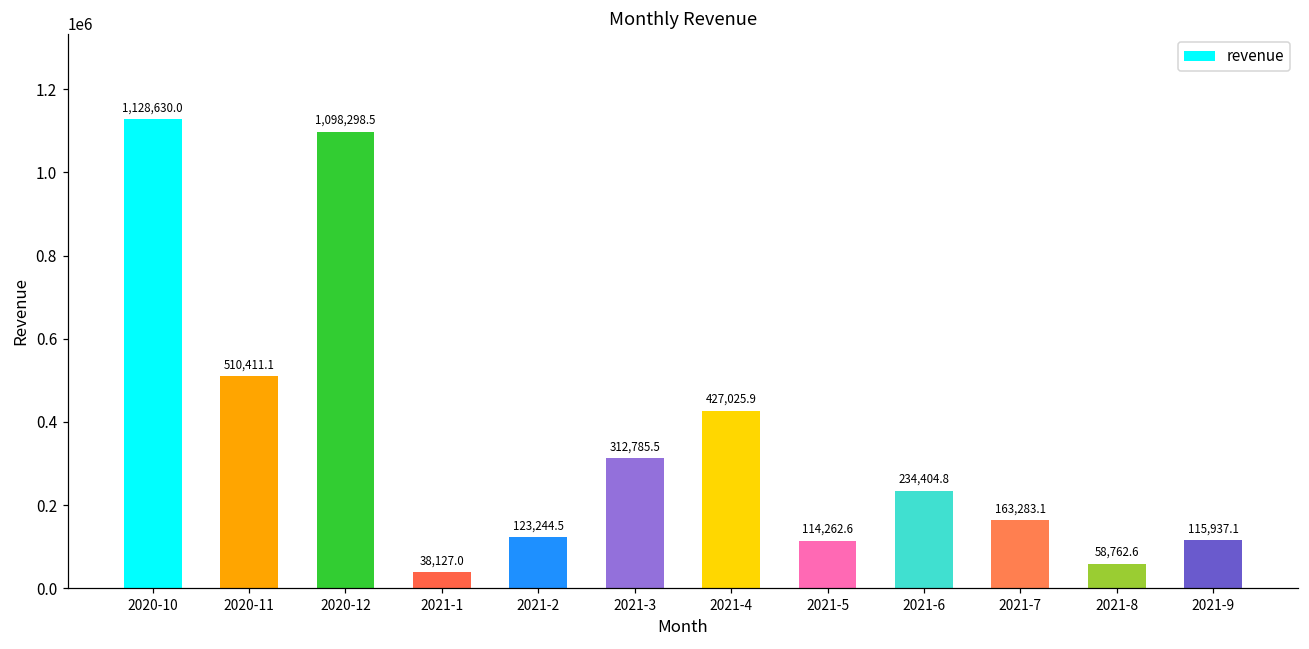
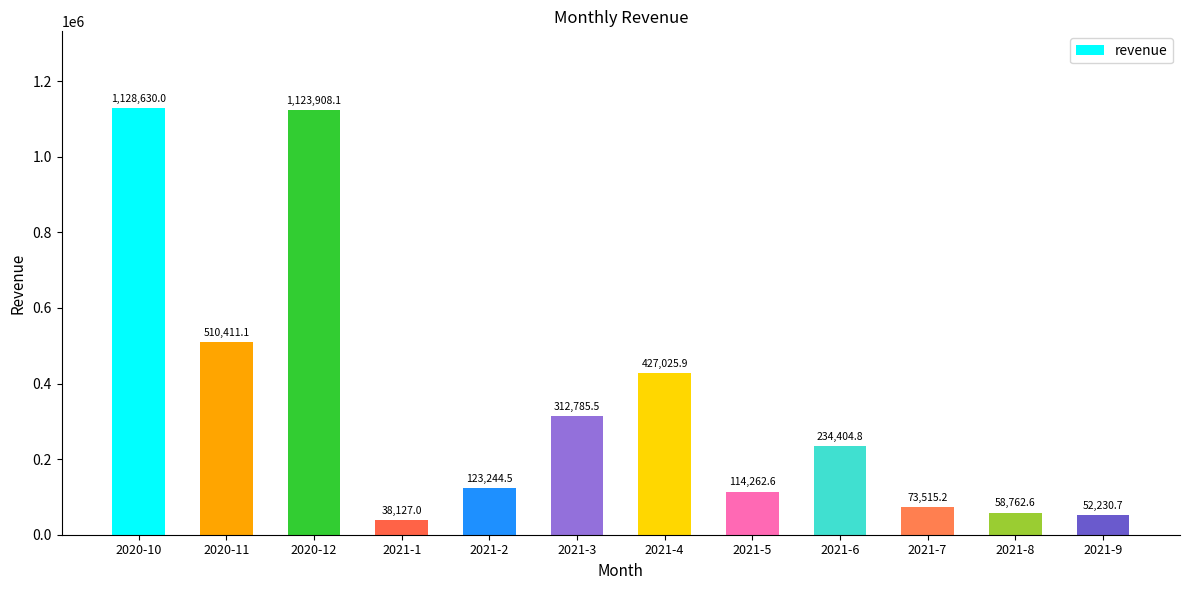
2020-12: 1,098,298.5 -> 1,123,908.1
2021-7: 163,283.1 -> 73,515.2
2021-9: 115,937.1 -> 52,230.7
